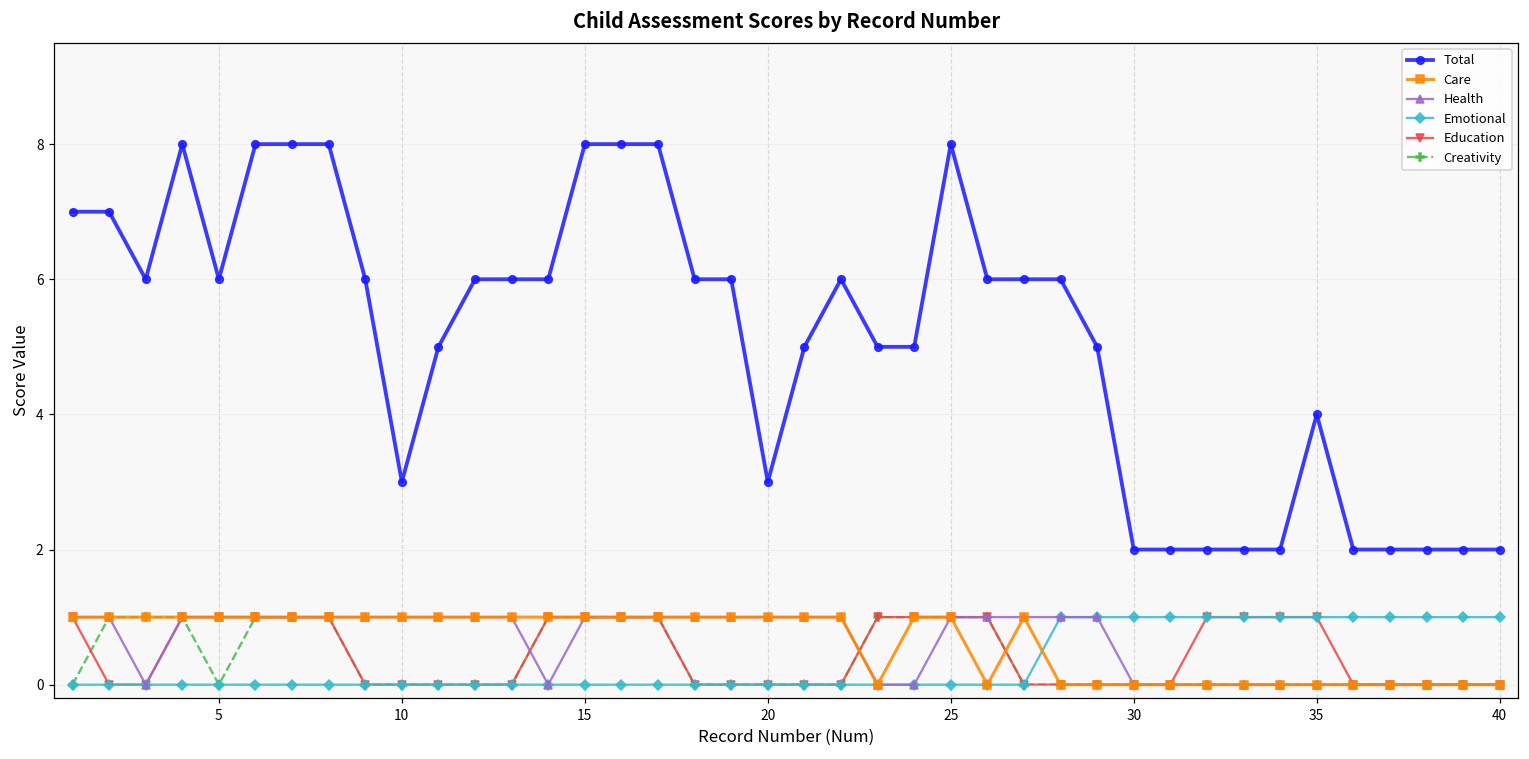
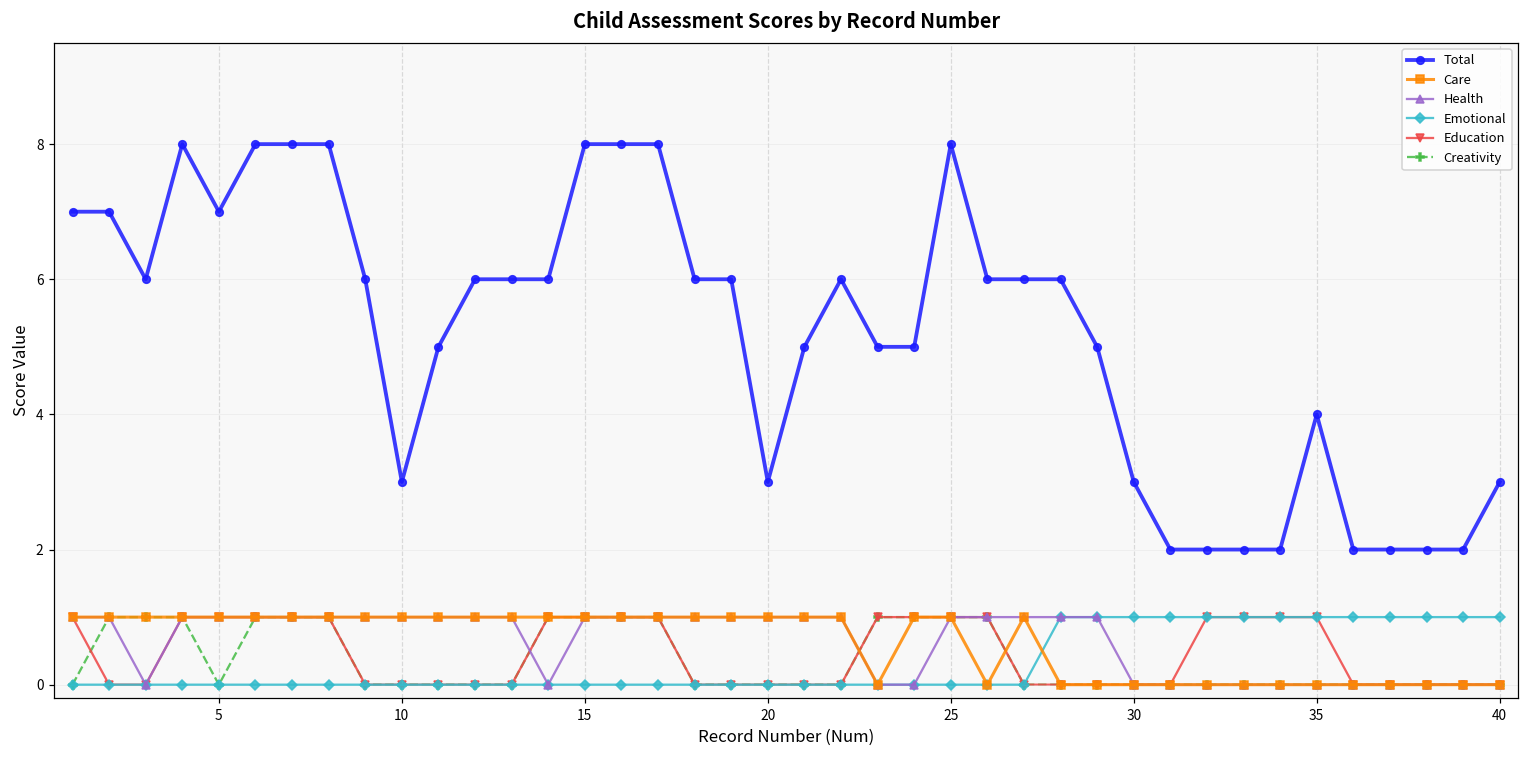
Total, 5: 6 -> 7
Total, 30: 2 -> 3
Total, 40: 2 -> 3
